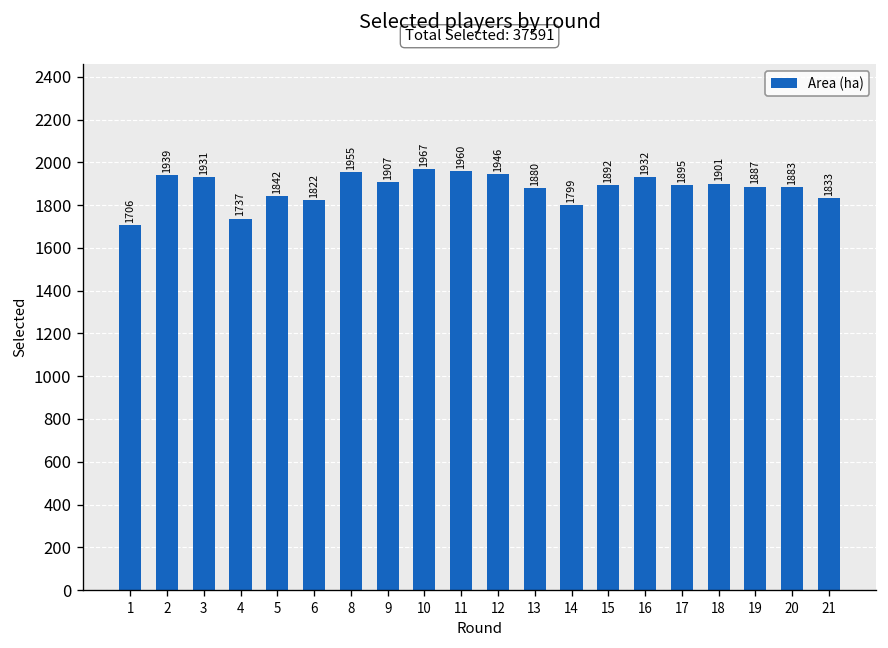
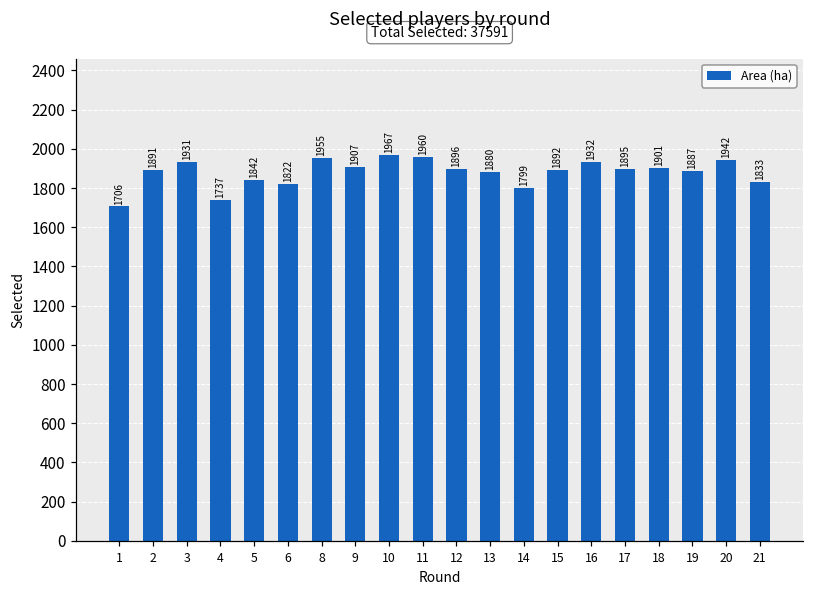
2: 1939 -> 1891
12: 1946 -> 1896
20: 1883 -> 1942
